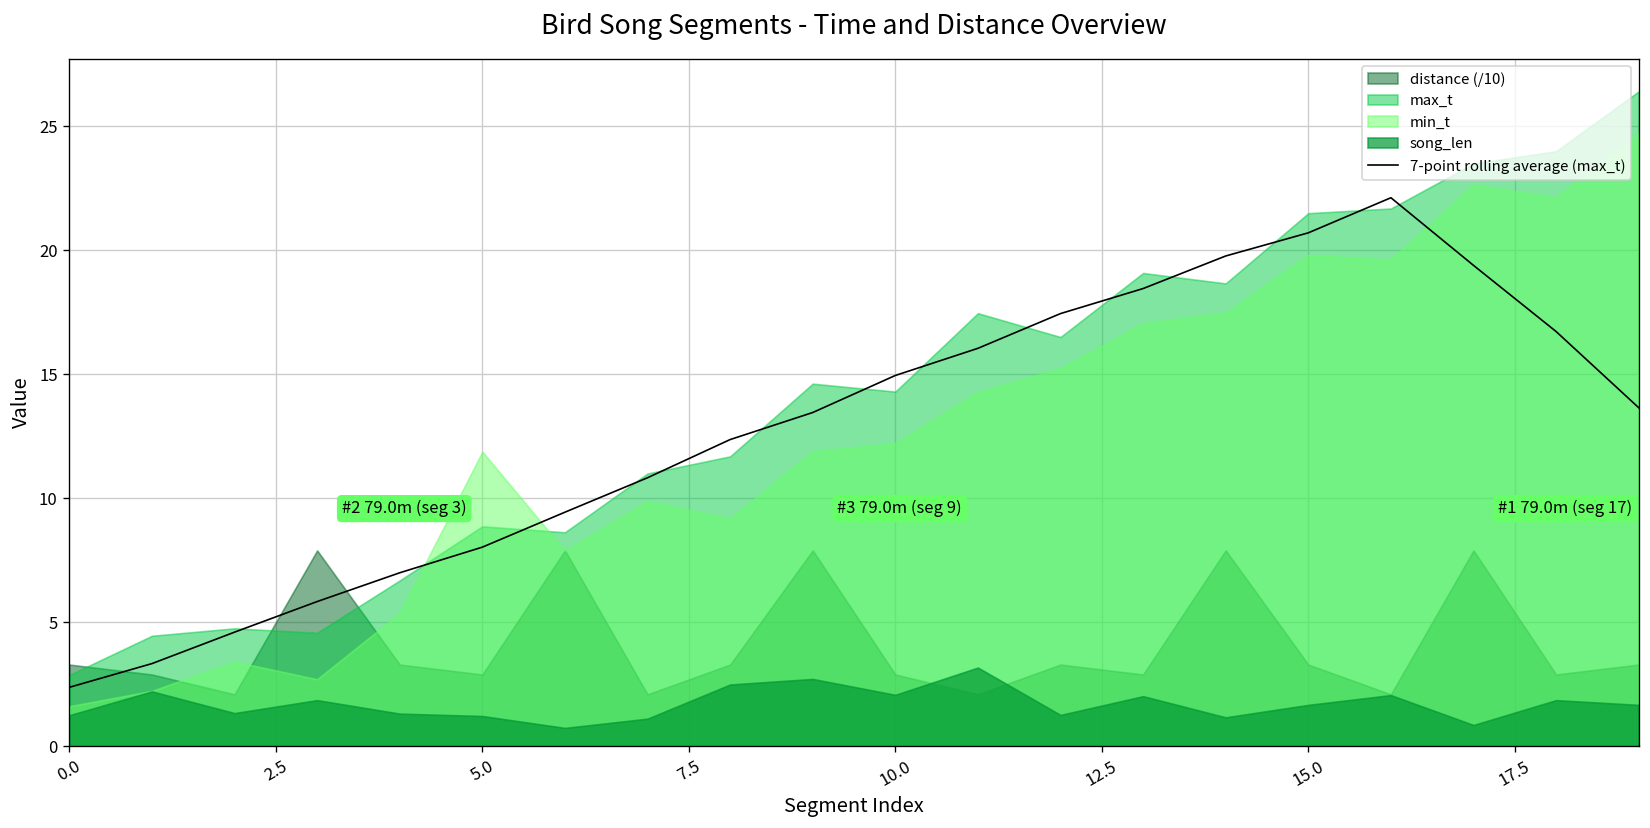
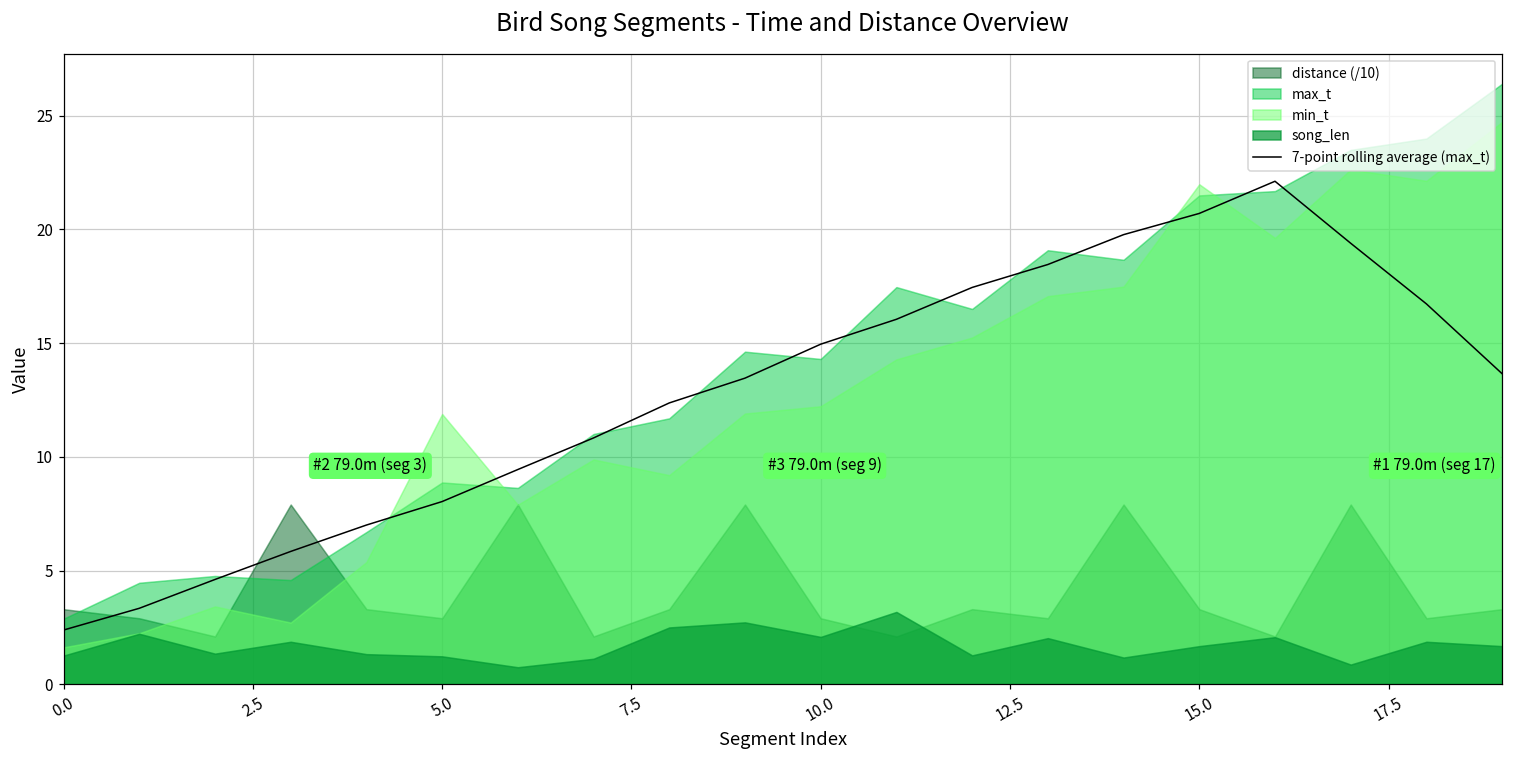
min_t, 15.0: 19.8 -> 22.0
